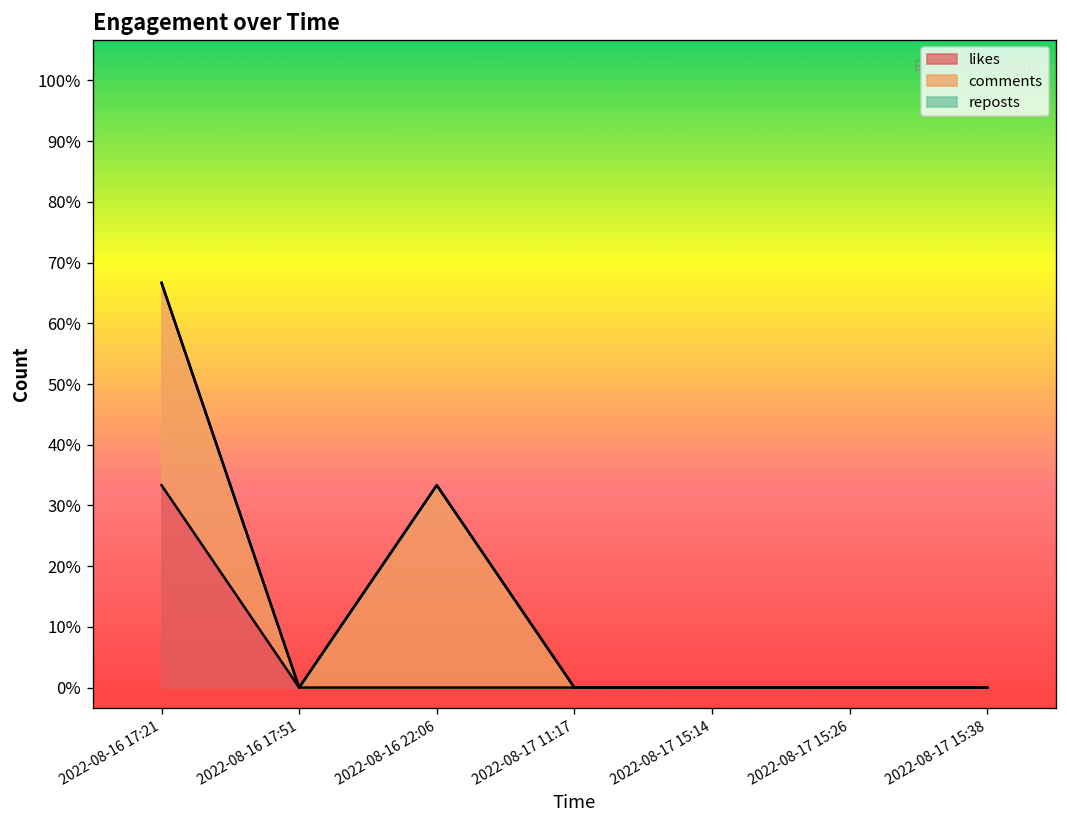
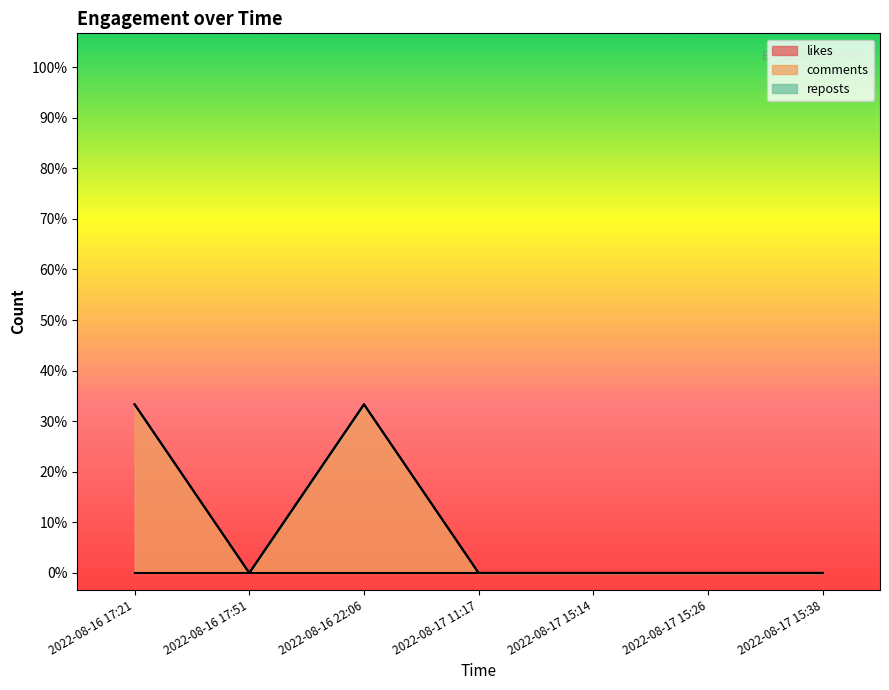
likes, 2022-08-16 17:21: 33% -> 0%
